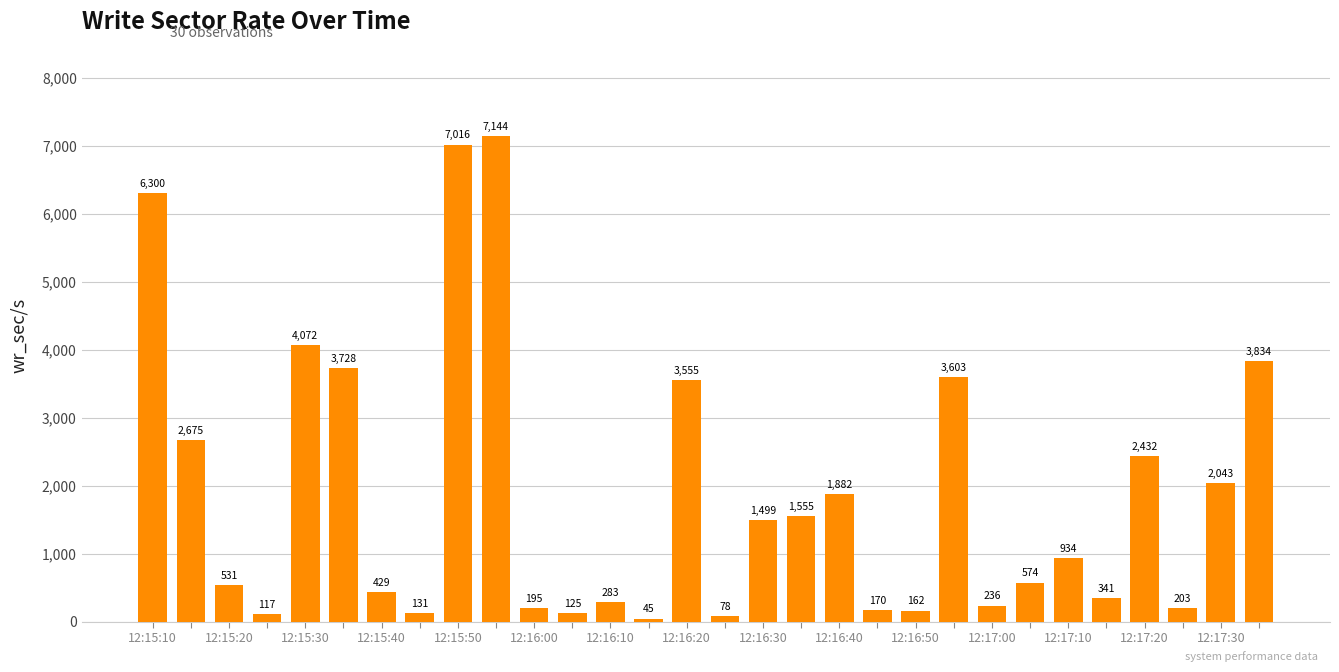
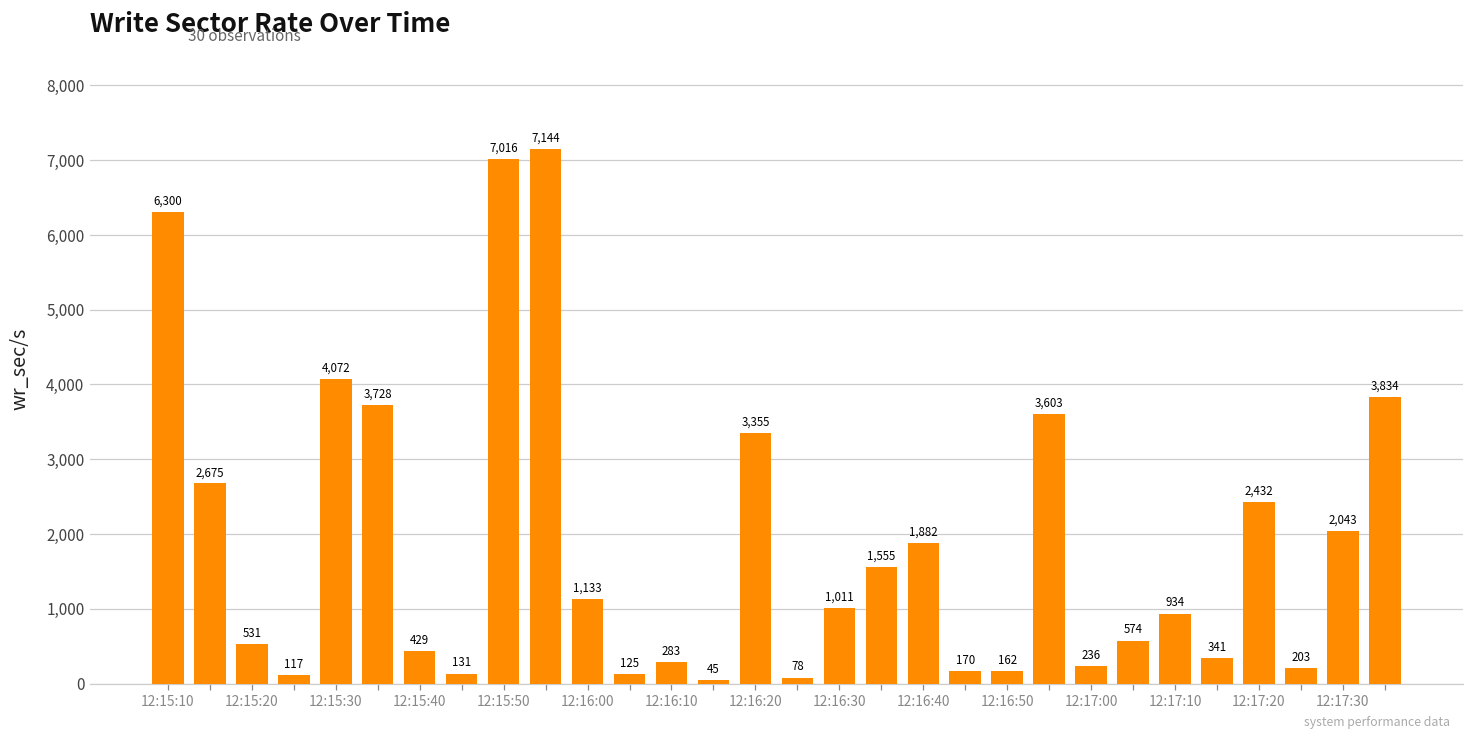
12:16:00: 195 -> 1,133
12:16:20: 3,555 -> 3,355
12:16:30: 1,499 -> 1,011
